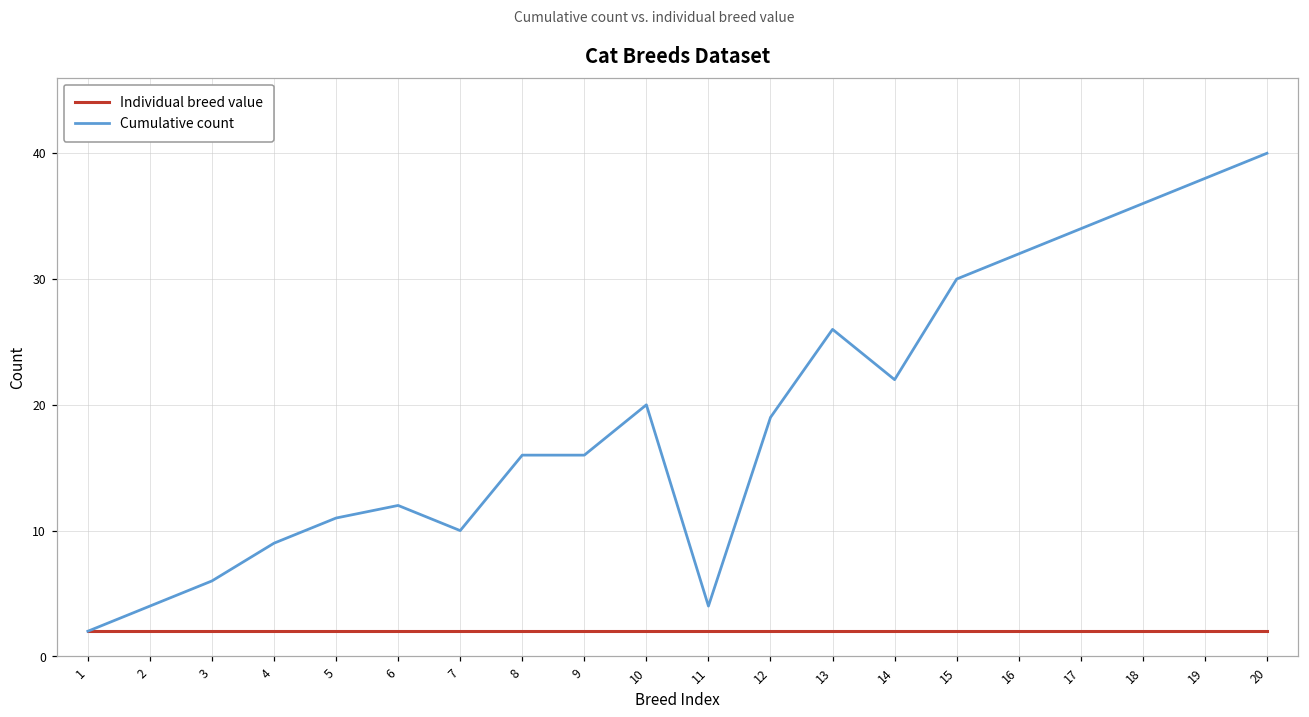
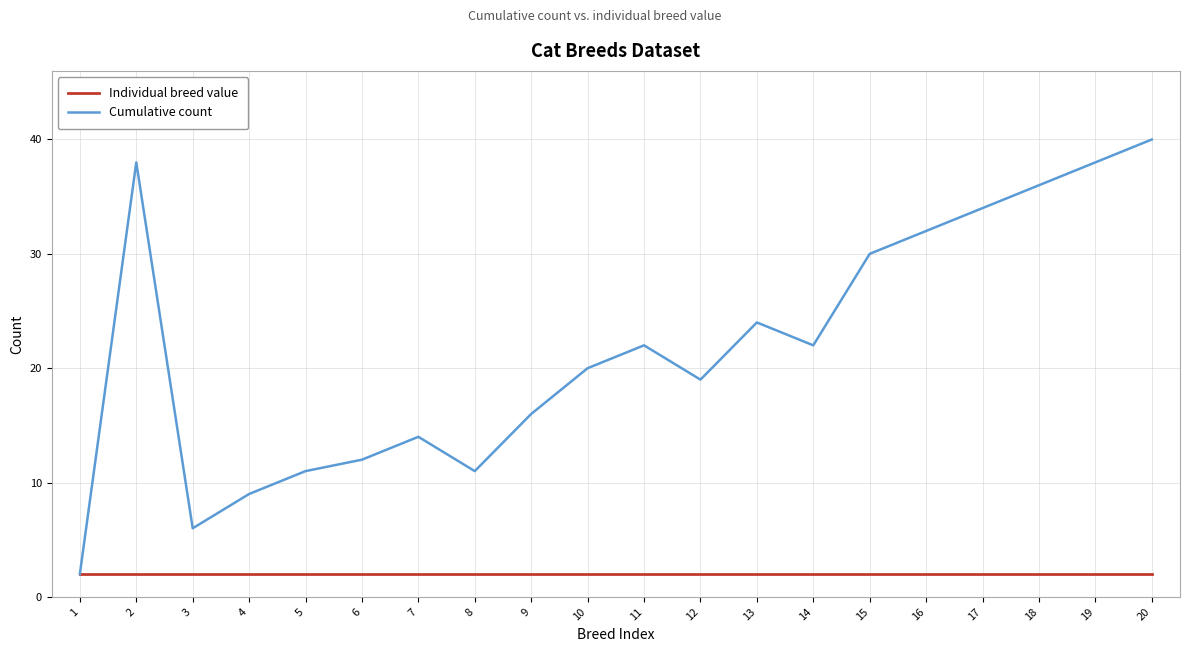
Cumulative count, 2: 4 -> 38
Cumulative count, 7: 10 -> 14
Cumulative count, 8: 16 -> 11
Cumulative count, 11: 4 -> 22
Cumulative count, 13: 26 -> 24
